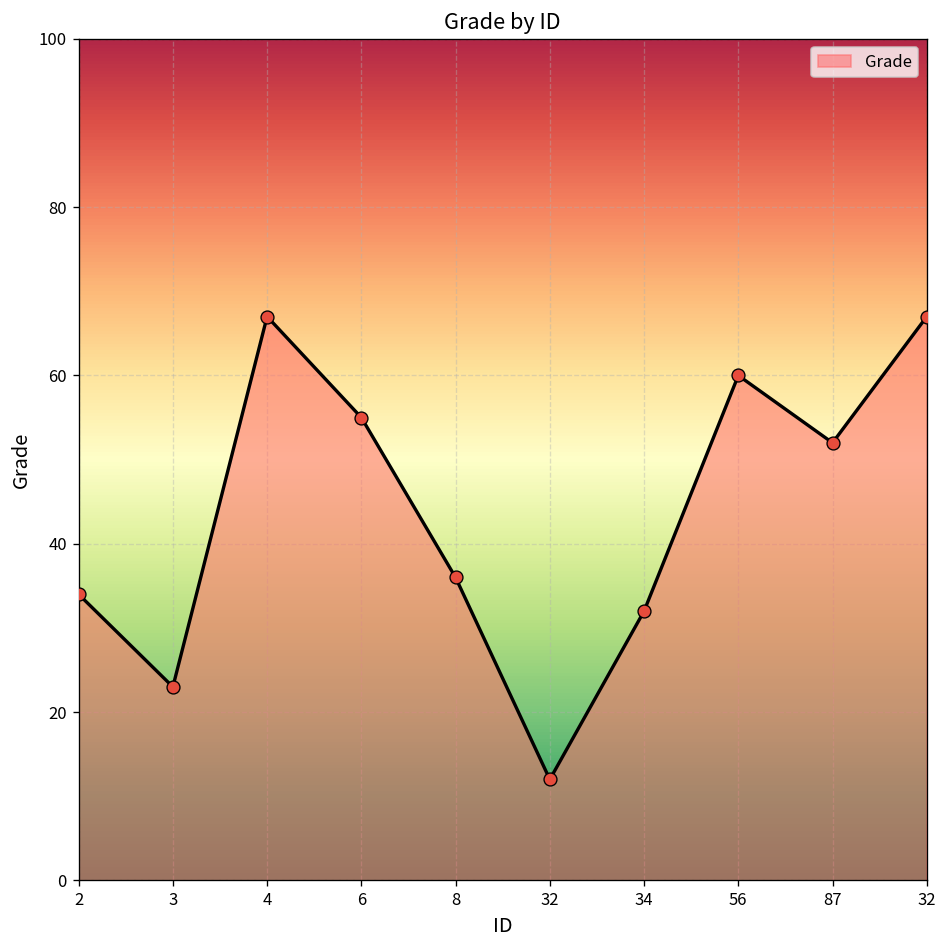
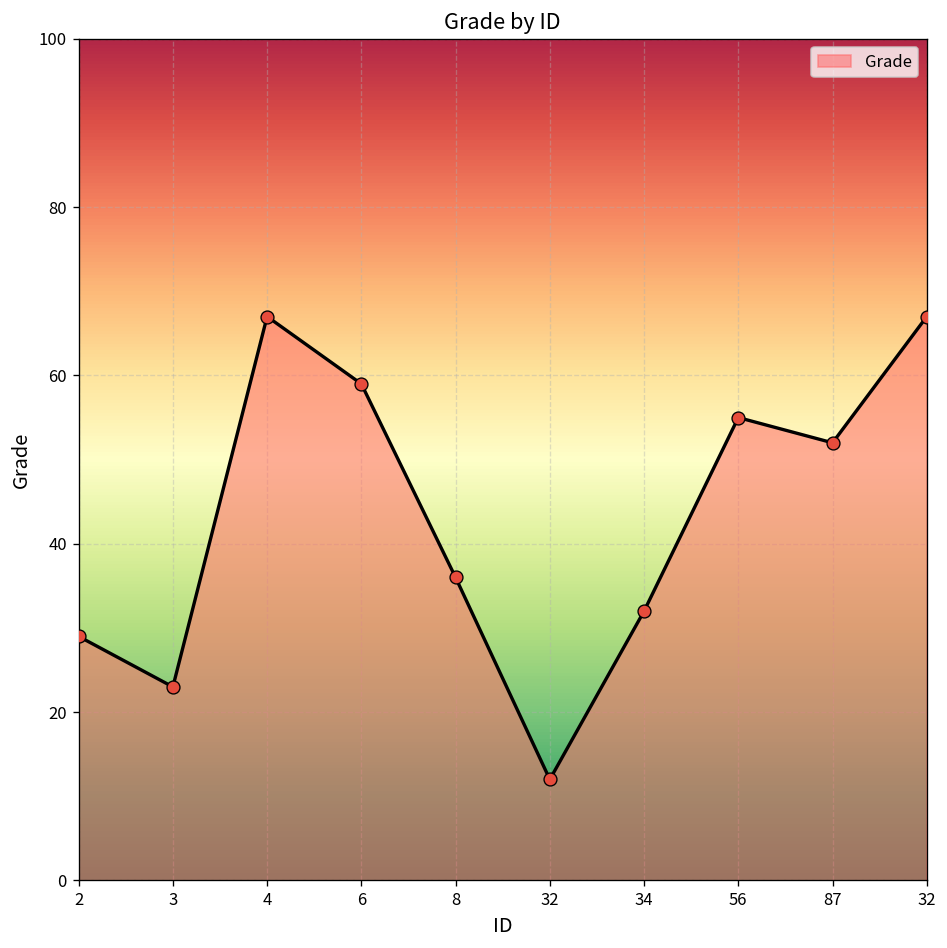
2: 34 -> 29
6: 55 -> 59
56: 60 -> 55
